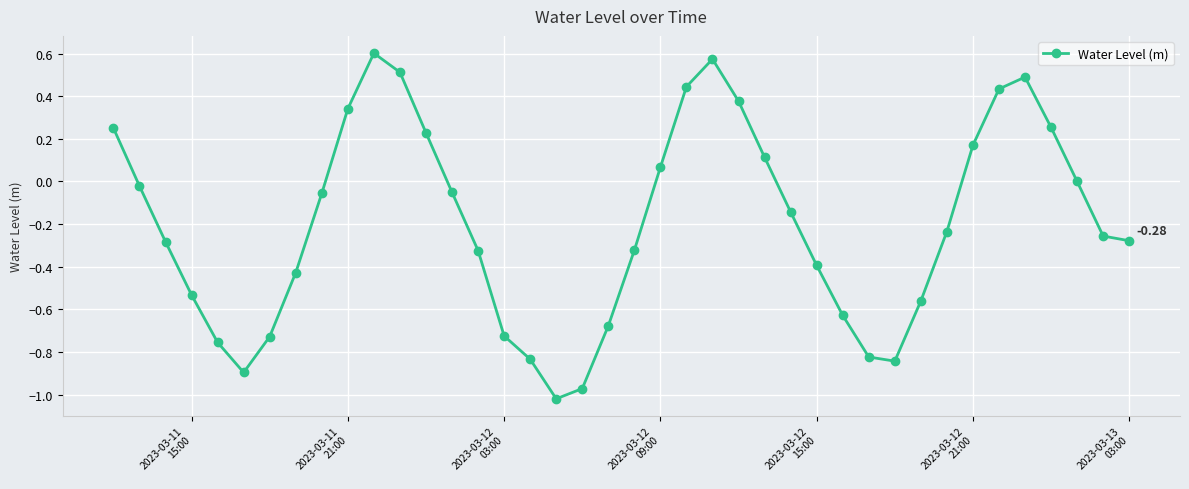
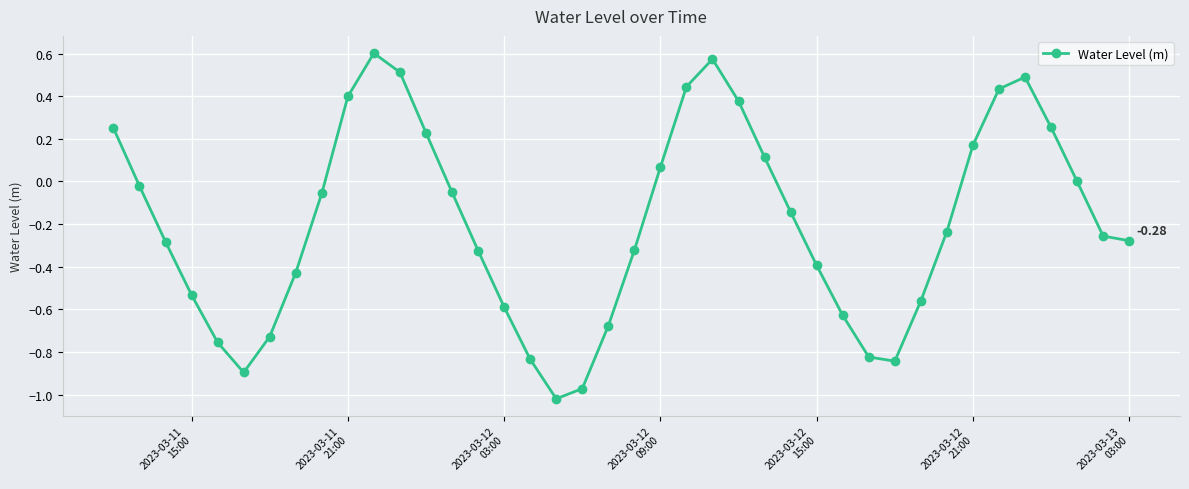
2023-03-11 21:00: 0.34 -> 0.40
2023-03-12 03:00: -0.72 -> -0.59
